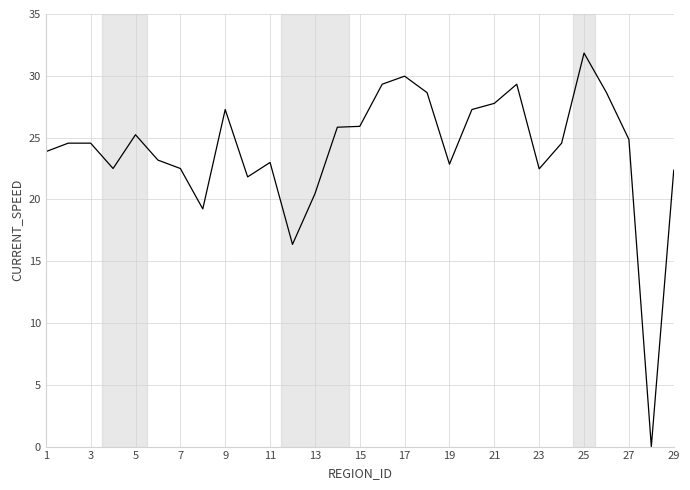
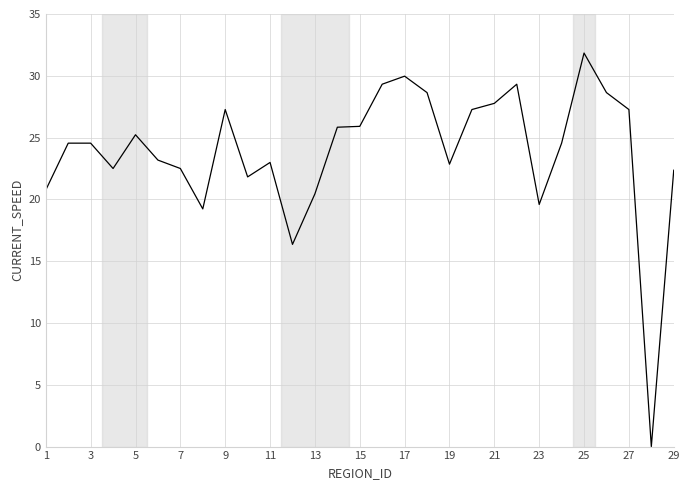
1: 23.9 -> 20.8
23: 22.5 -> 19.6
27: 24.9 -> 27.3
